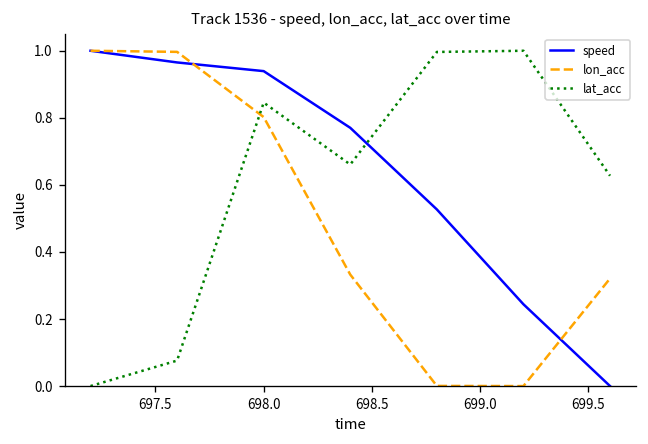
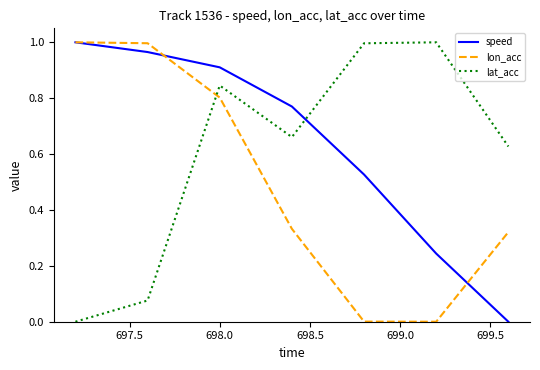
speed, 698.0: 0.94 -> 0.91
